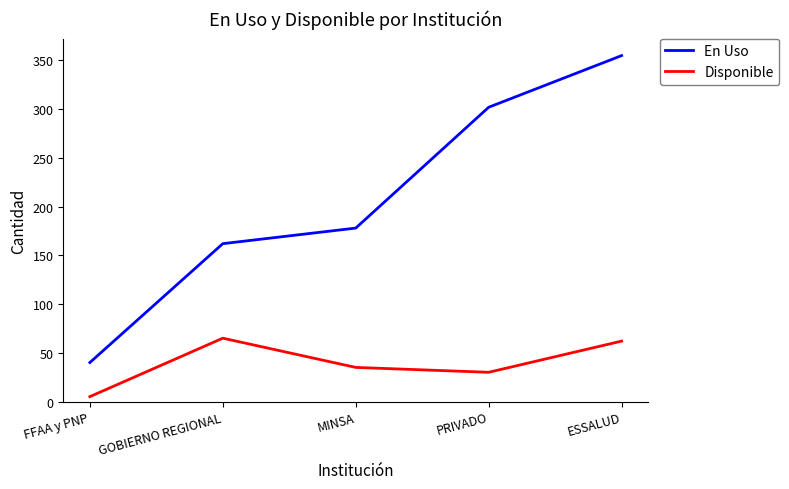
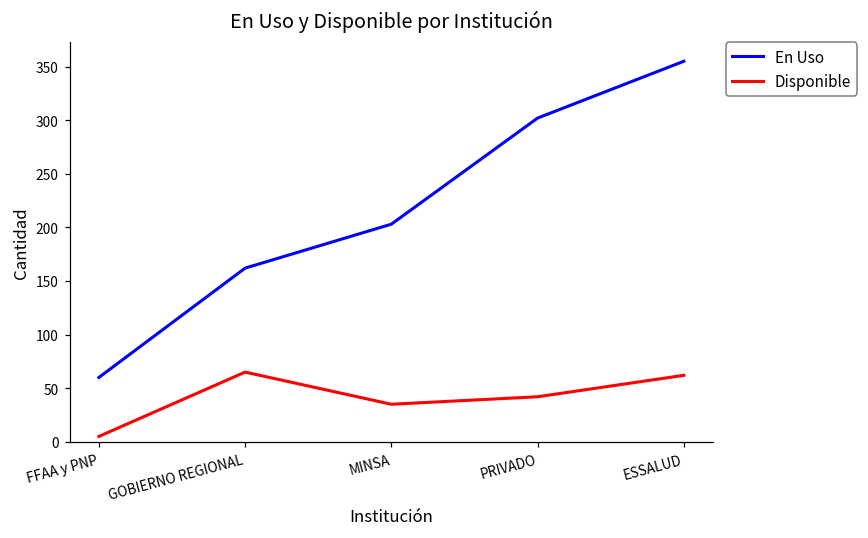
En Uso, FFAA y PNP: 40 -> 60
En Uso, MINSA: 180 -> 200
Disponible, PRIVADO: 30 -> 40
